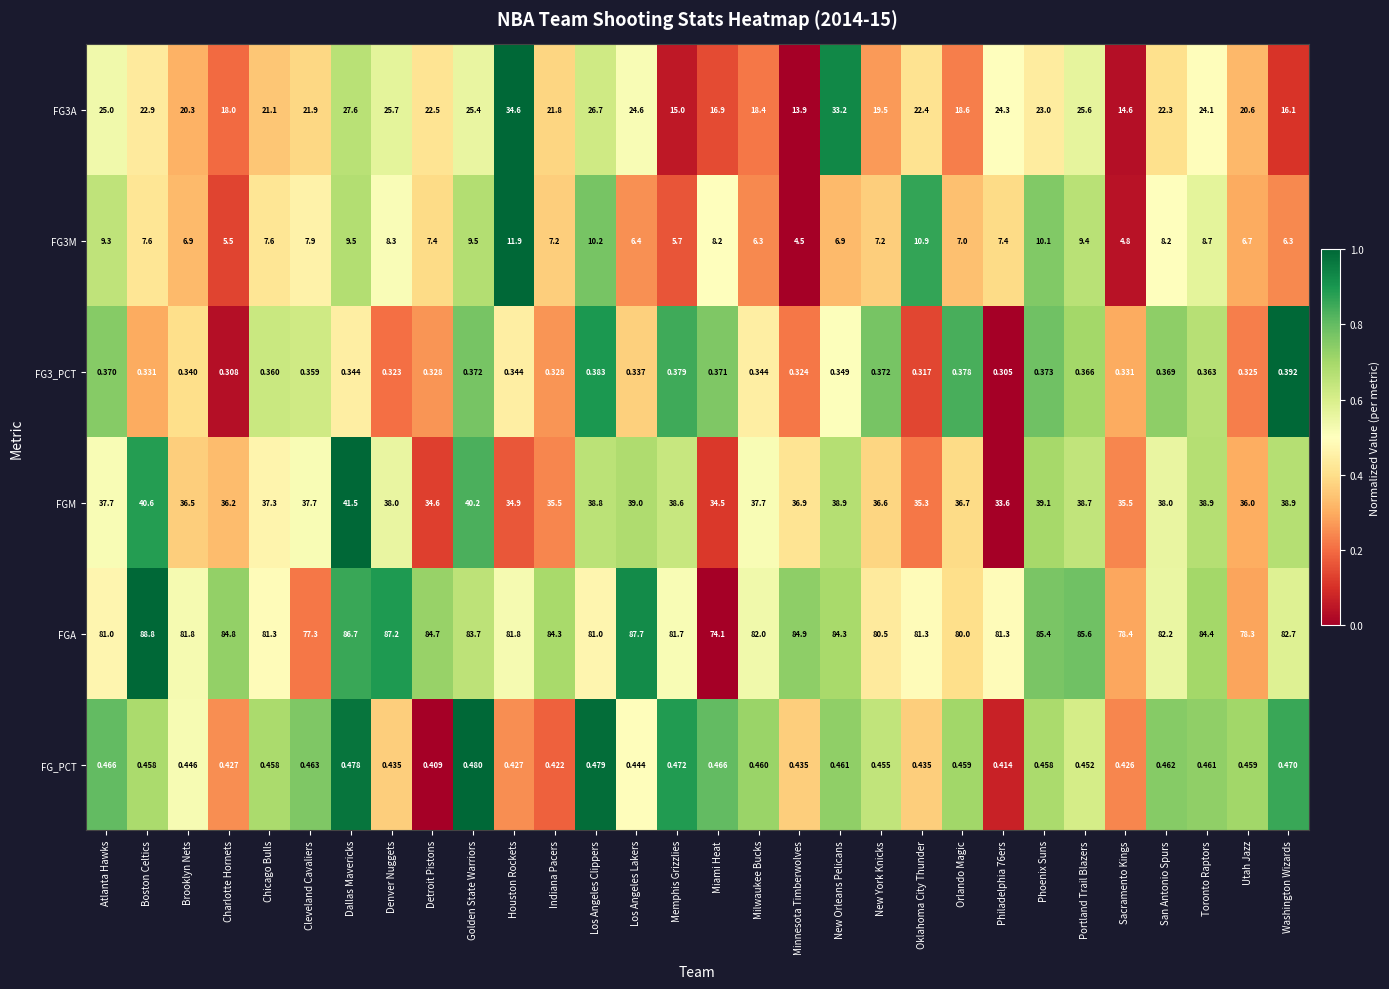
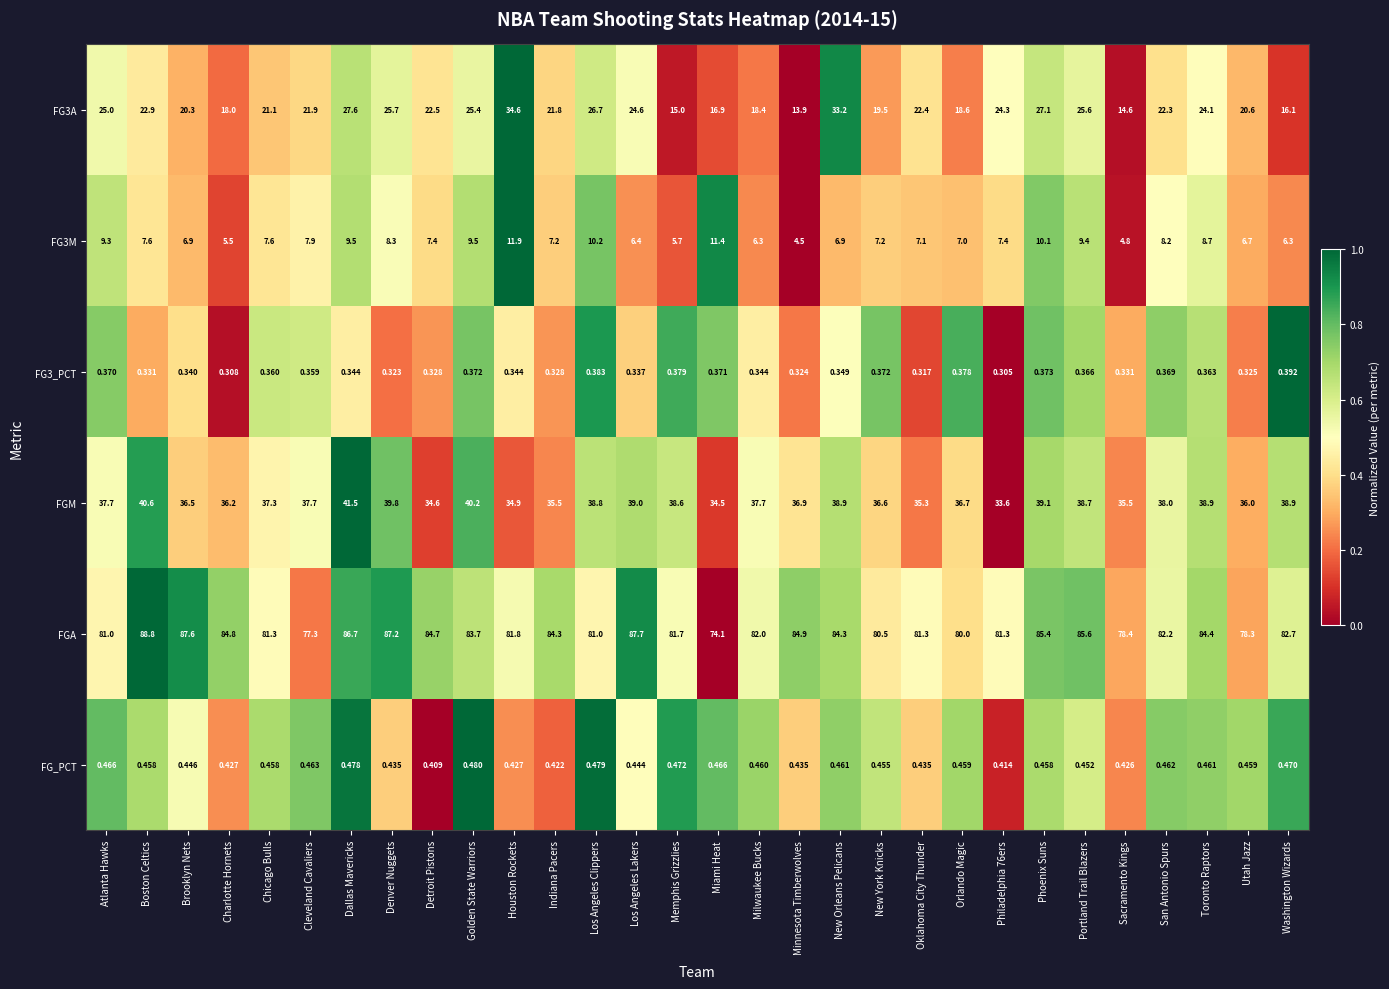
FG3A, Phoenix Suns: 23.0 -> 27.1
FG3M, Miami Heat: 8.2 -> 11.4
FG3M, Oklahoma City Thunder: 10.9 -> 7.1
FGM, Denver Nuggets: 38.0 -> 39.8
FGA, Brooklyn Nets: 81.8 -> 87.6
